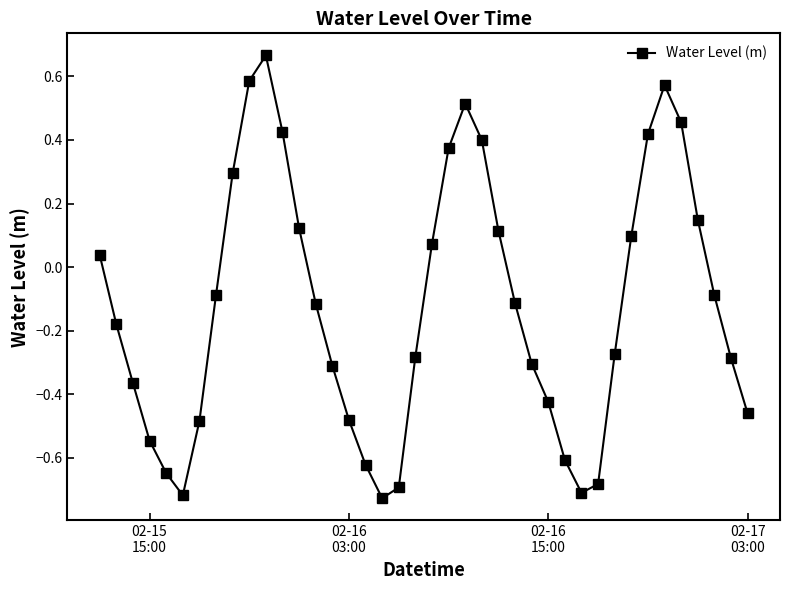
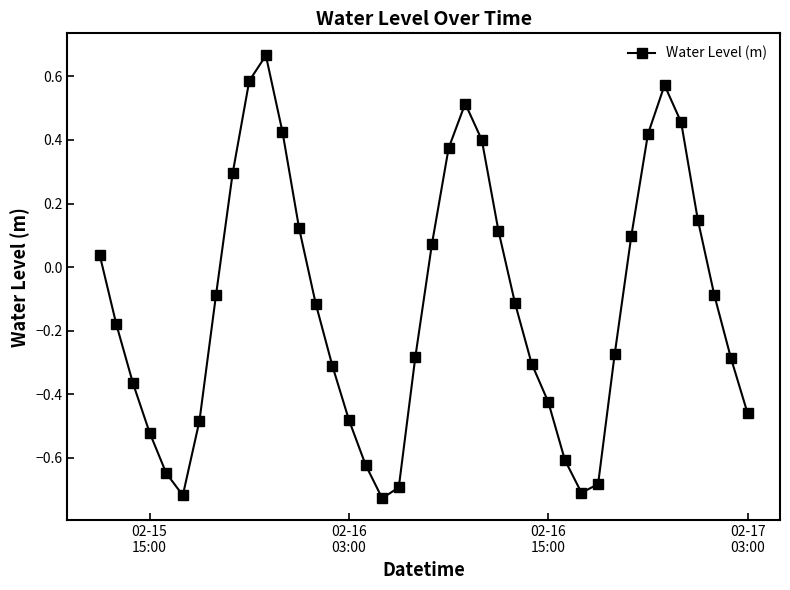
02-15 15:00: -0.55 -> -0.52
